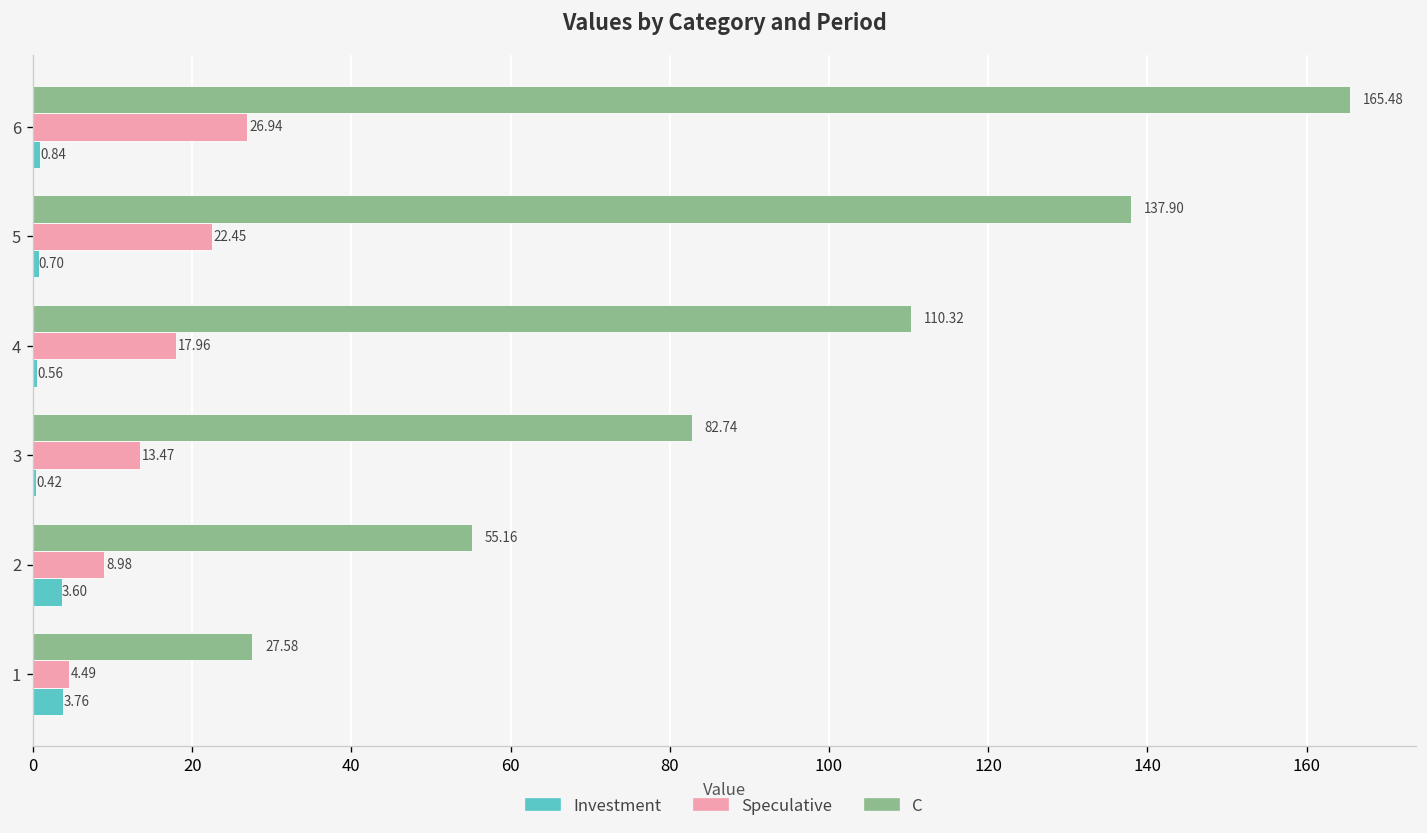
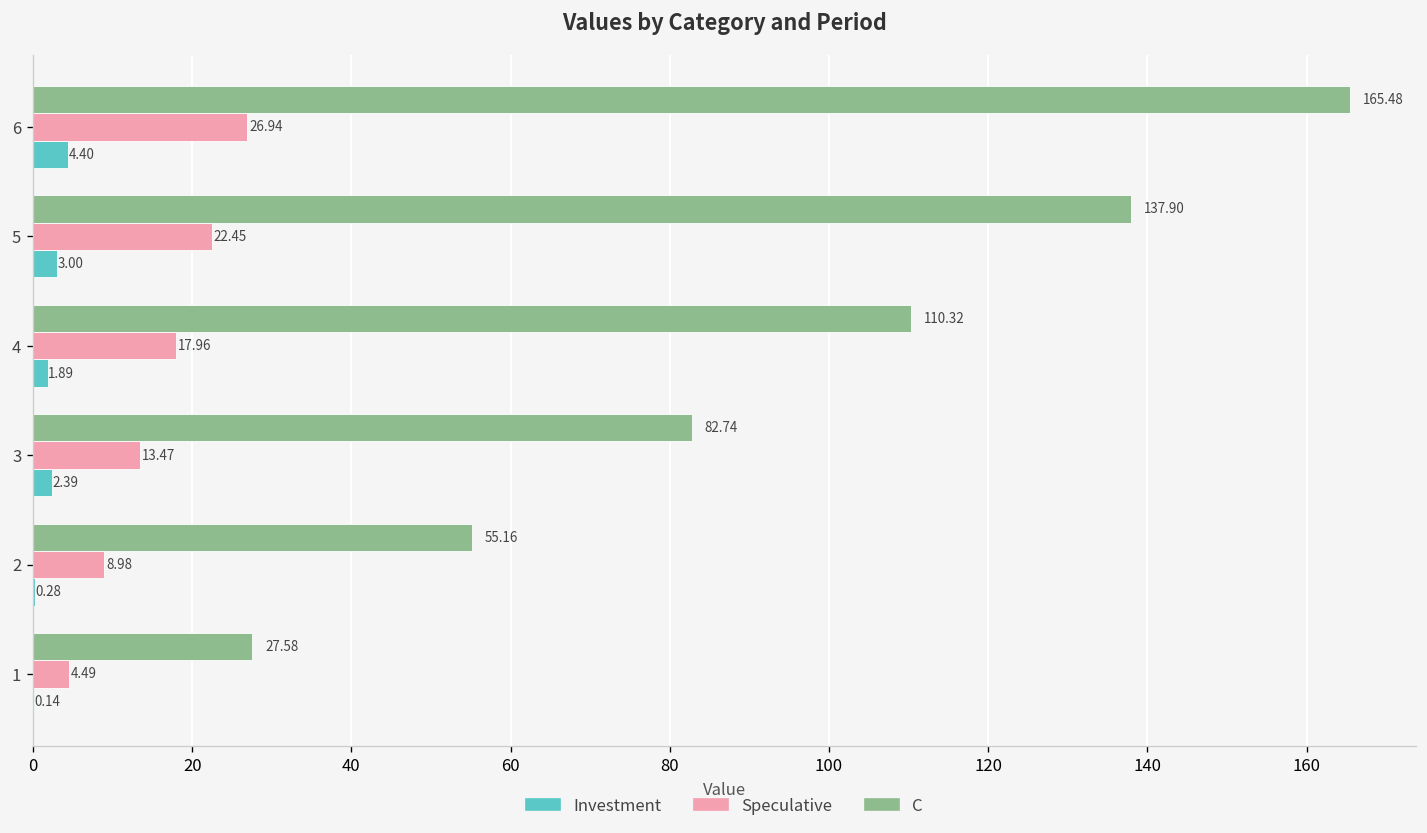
Investment, 6: 0.84 -> 4.40
Investment, 5: 0.70 -> 3.00
Investment, 4: 0.56 -> 1.89
Investment, 3: 0.42 -> 2.39
Investment, 2: 3.60 -> 0.28
Investment, 1: 3.76 -> 0.14
